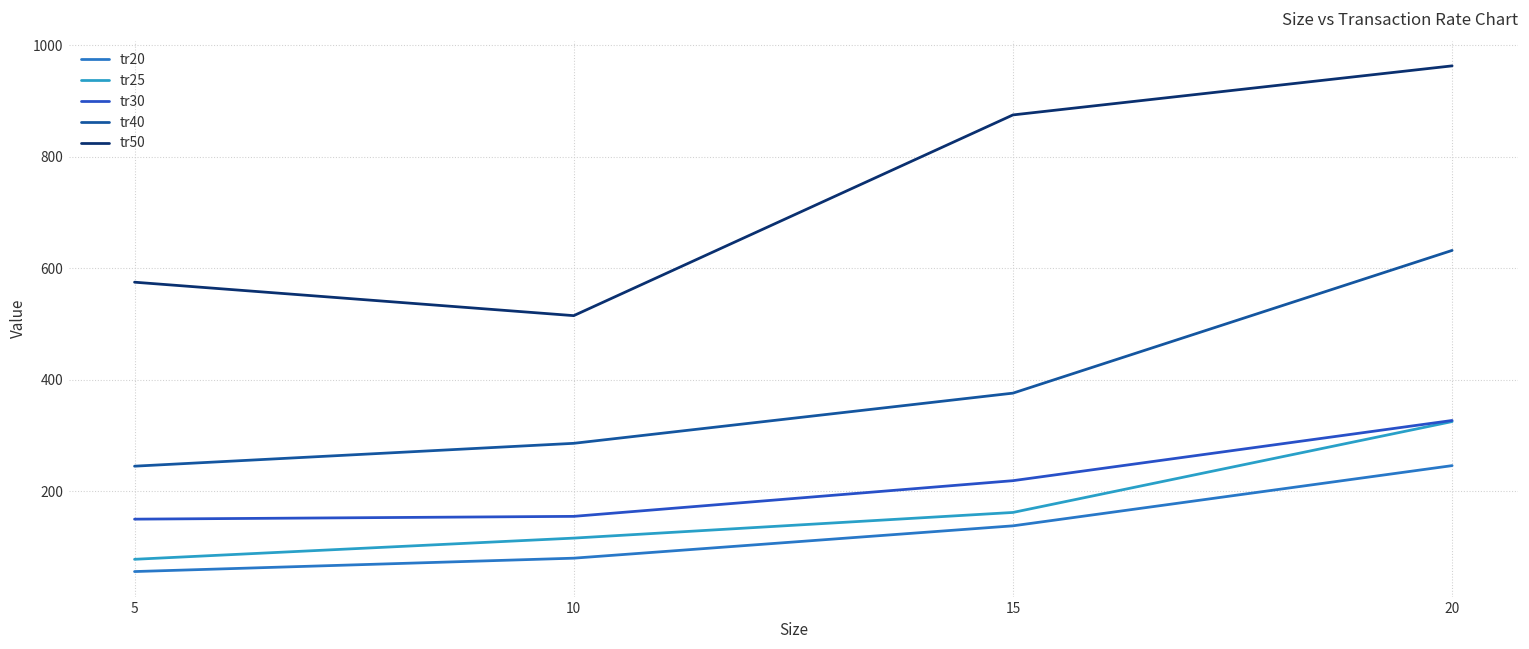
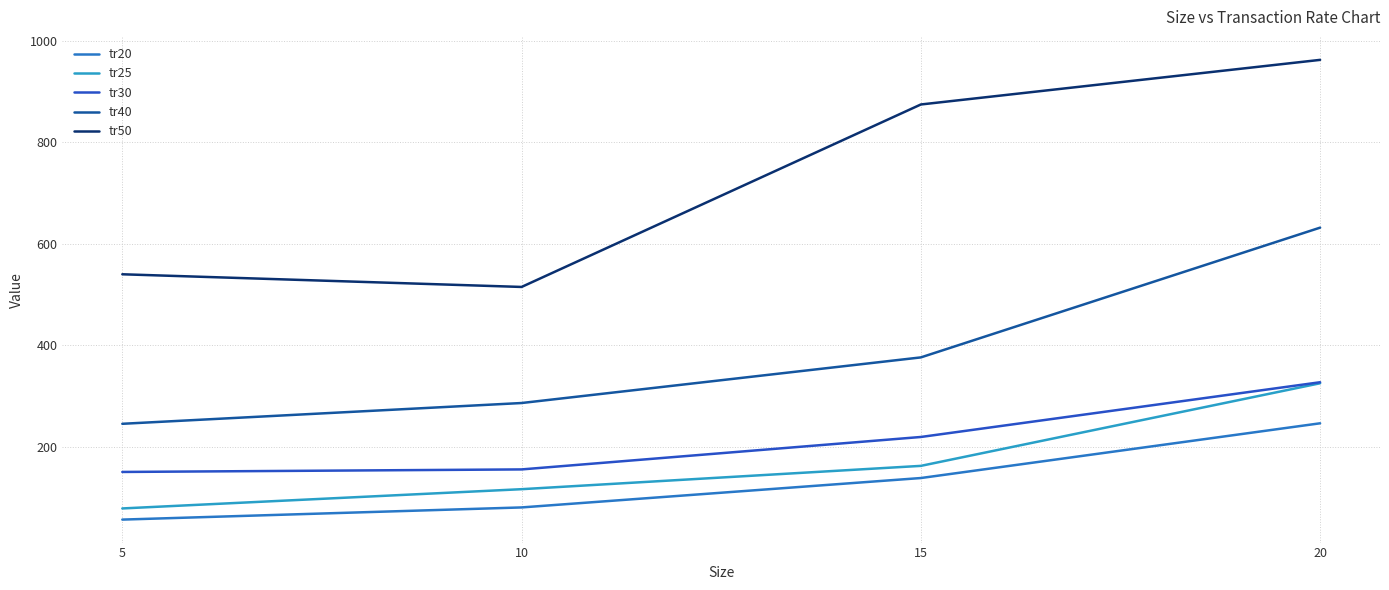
tr50, 5: 580 -> 540
